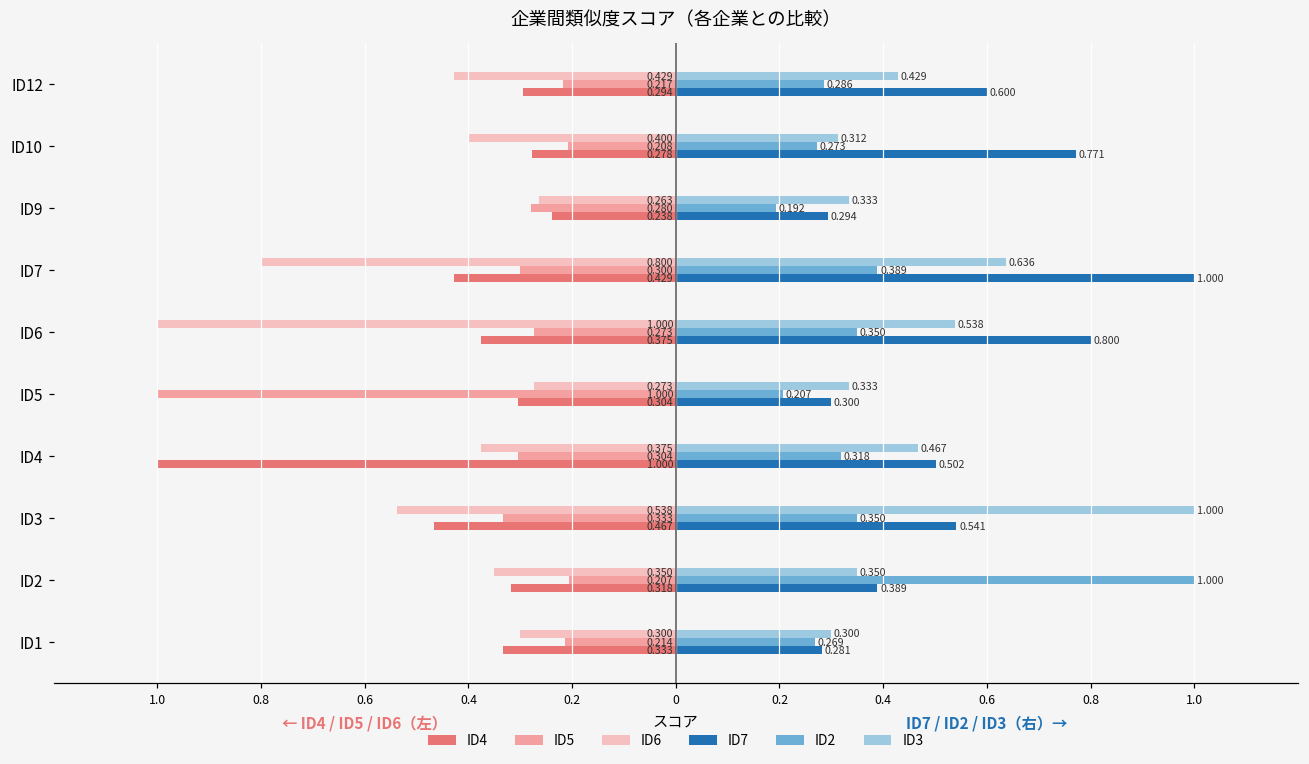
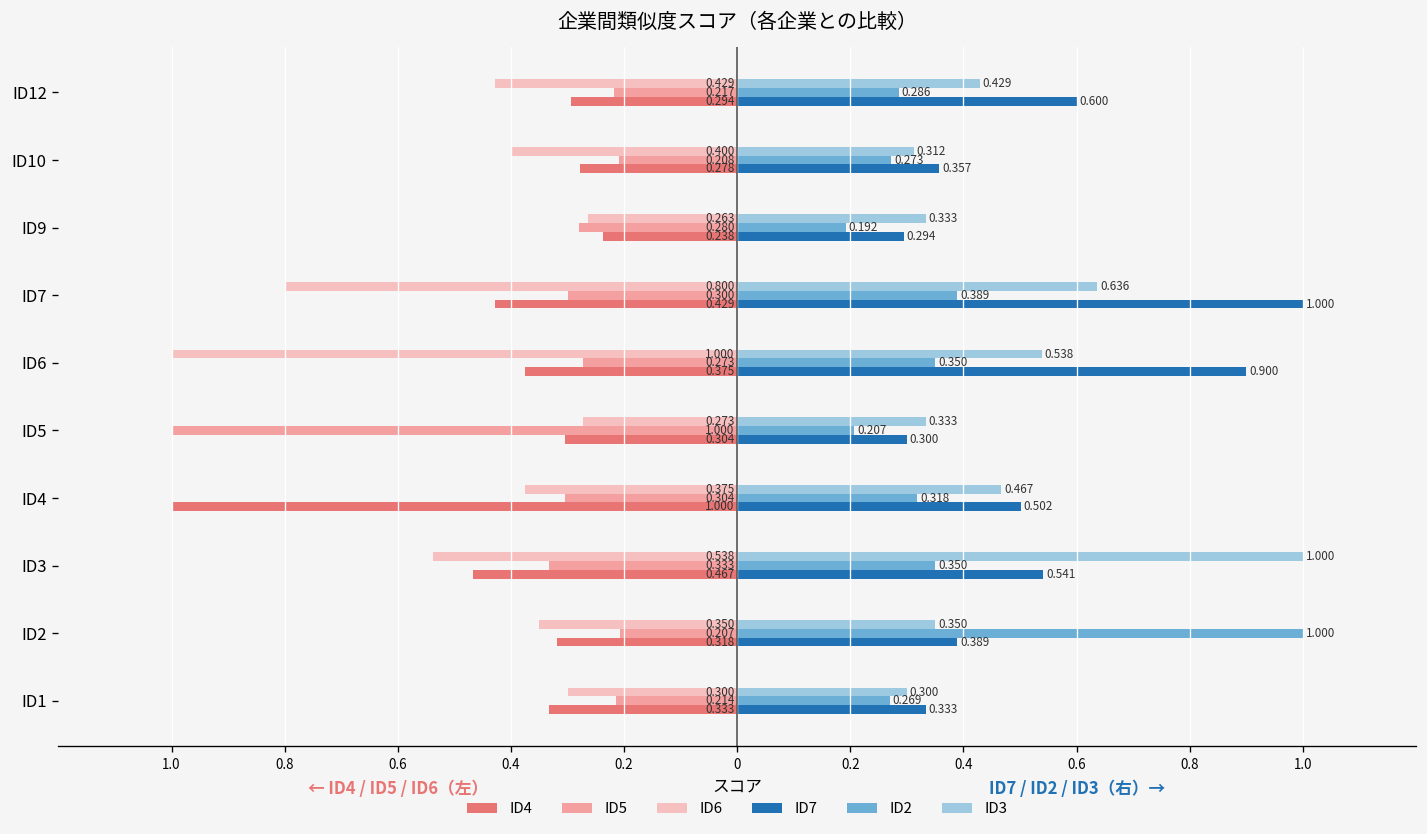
ID7, ID10: 0.771 -> 0.357
ID7, ID6: 0.800 -> 0.900
ID7, ID1: 0.281 -> 0.333
